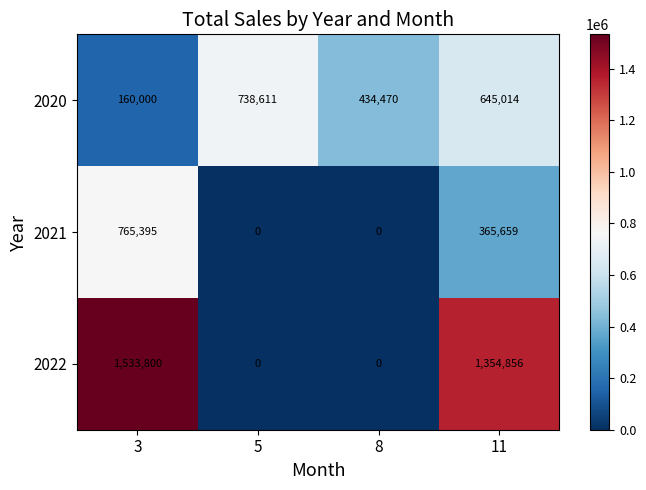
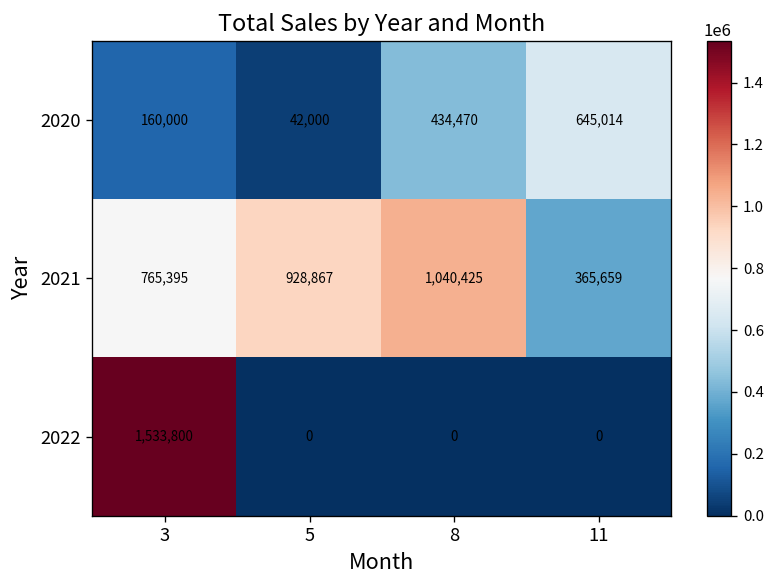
2020, 5: 738,611 -> 42,000
2021, 5: 0 -> 928,867
2021, 8: 0 -> 1,040,425
2022, 11: 1,354,856 -> 0
